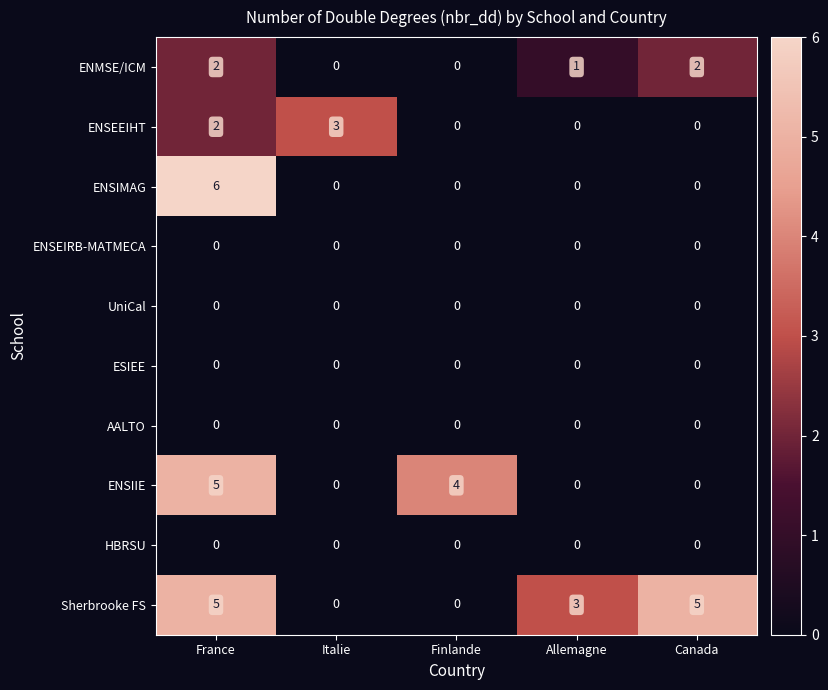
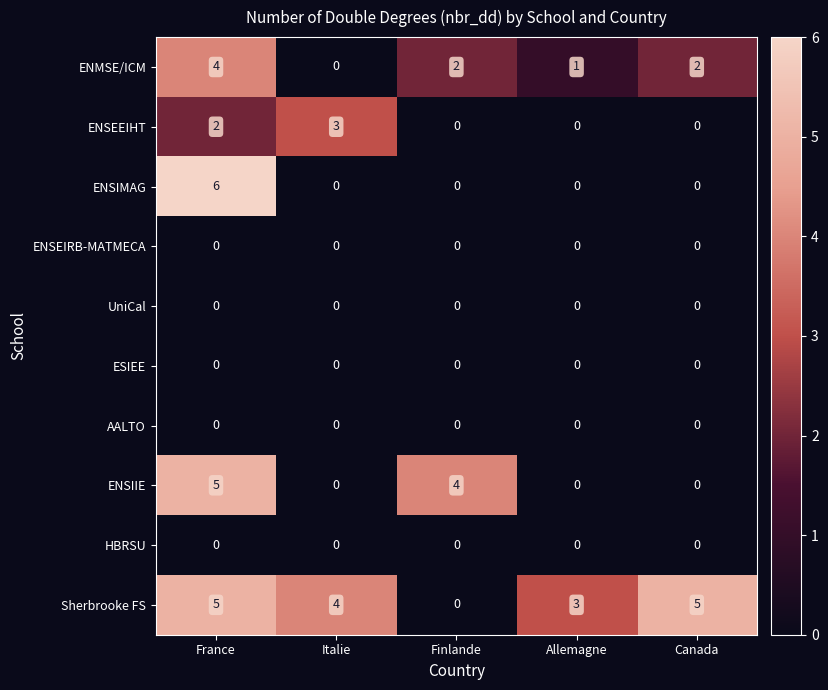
ENMSE/ICM, France: 2 -> 4
ENMSE/ICM, Finlande: 0 -> 2
Sherbrooke FS, Italie: 0 -> 4
